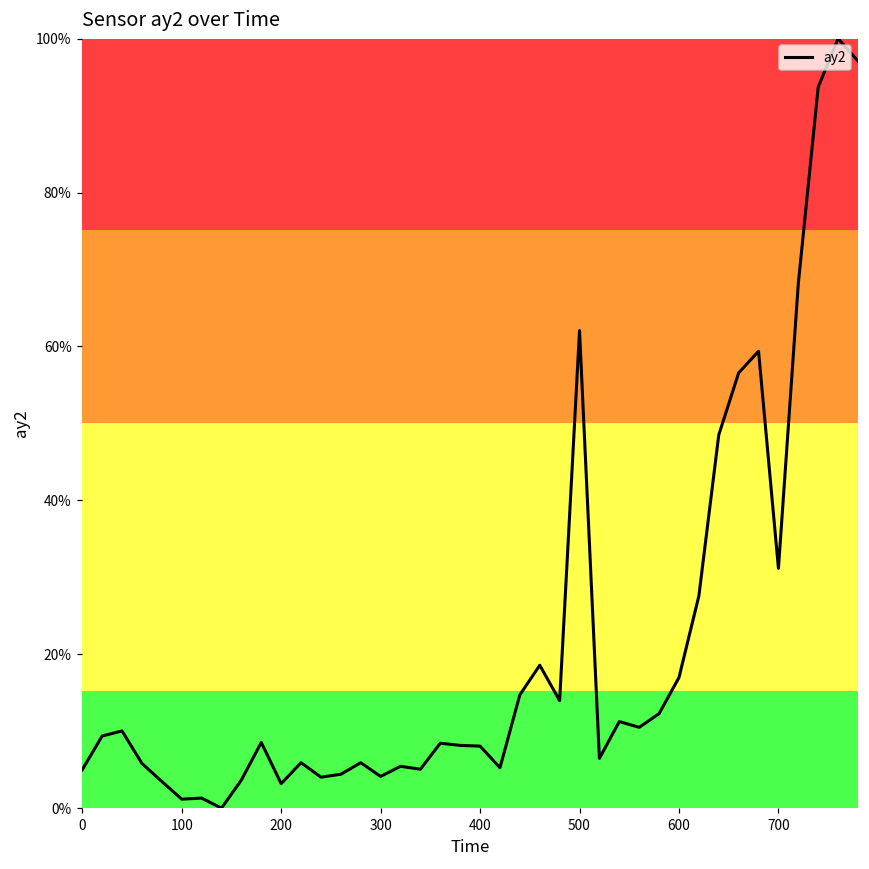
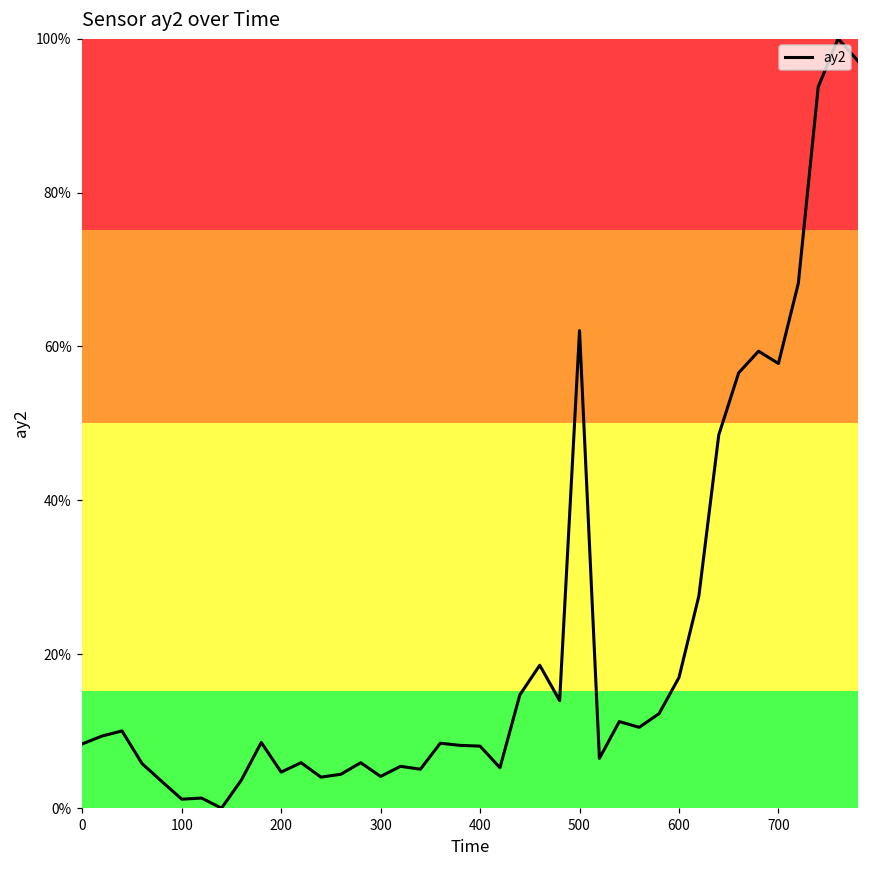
0: 5% -> 8%
200: 3% -> 5%
700: 31% -> 58%
